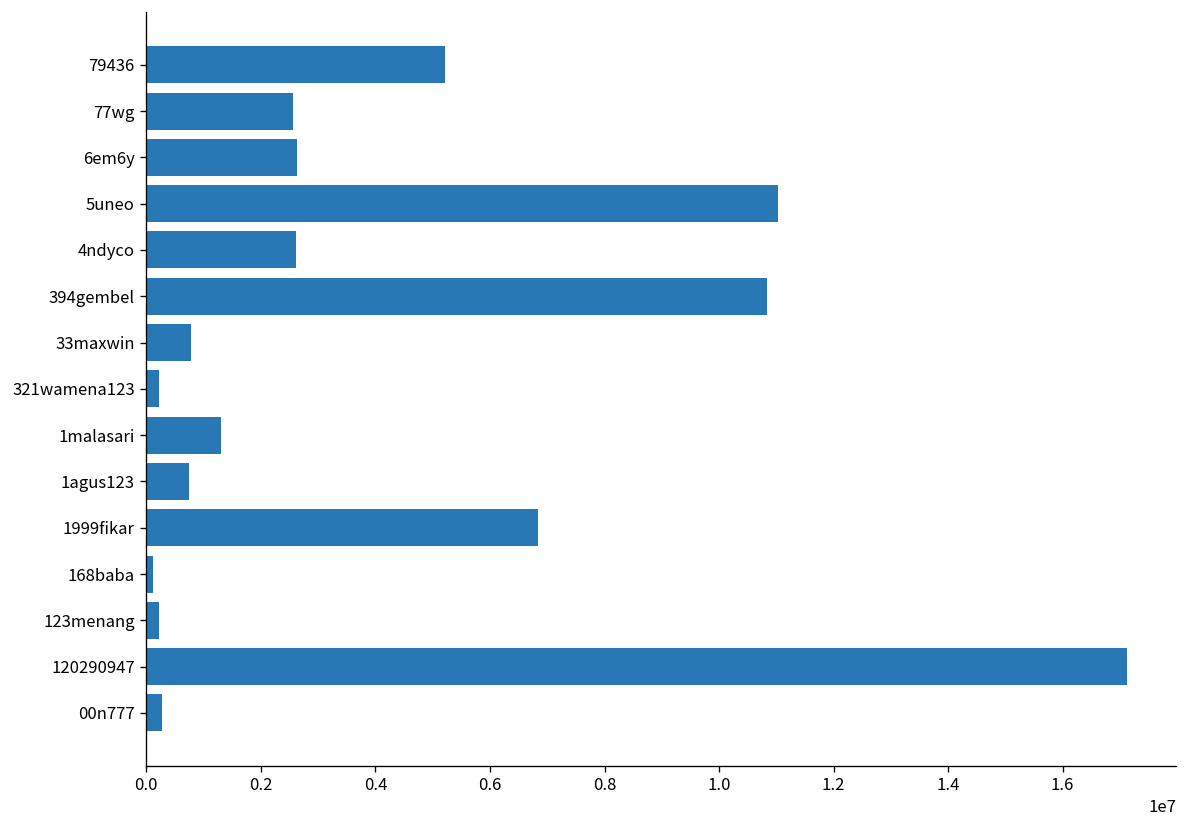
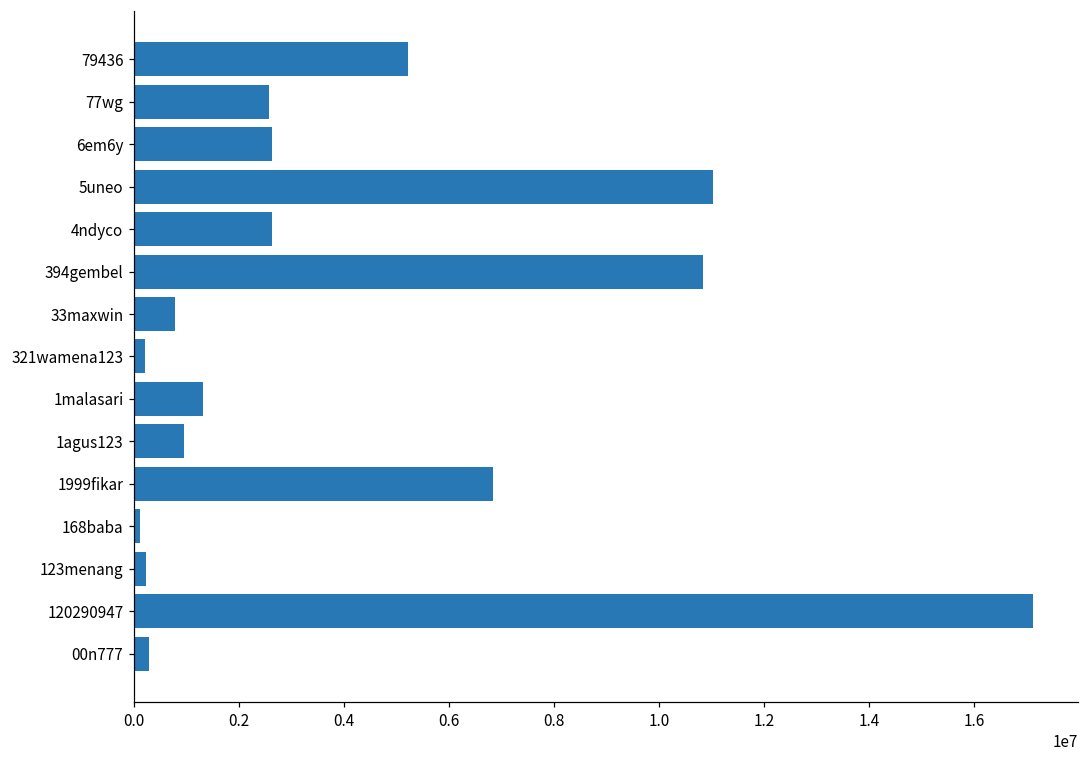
1agus123: 700000 -> 900000
